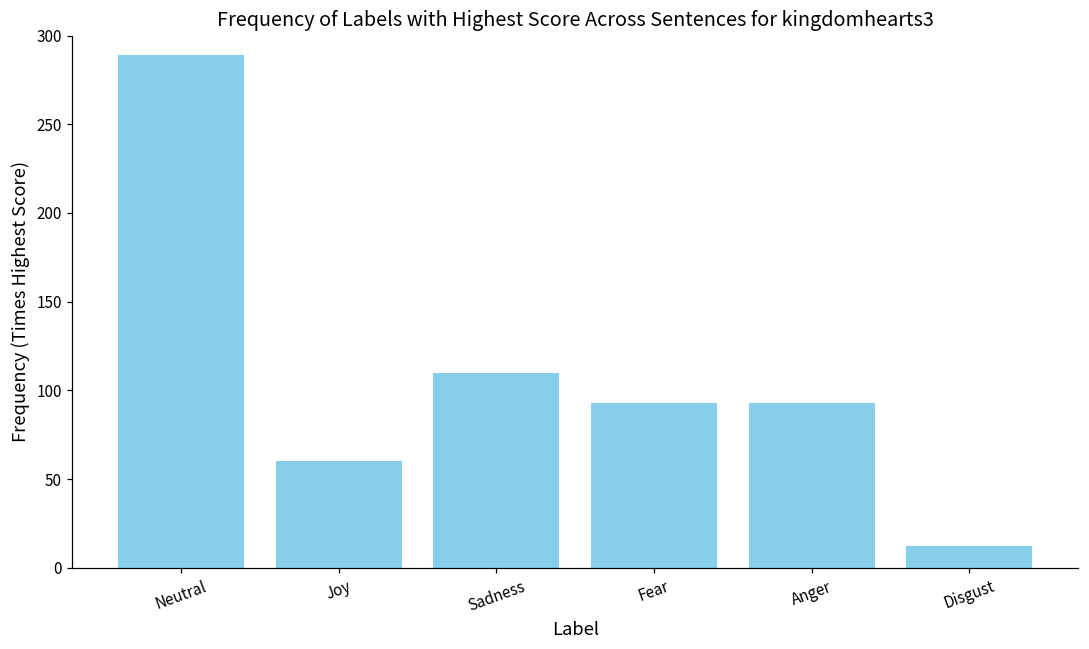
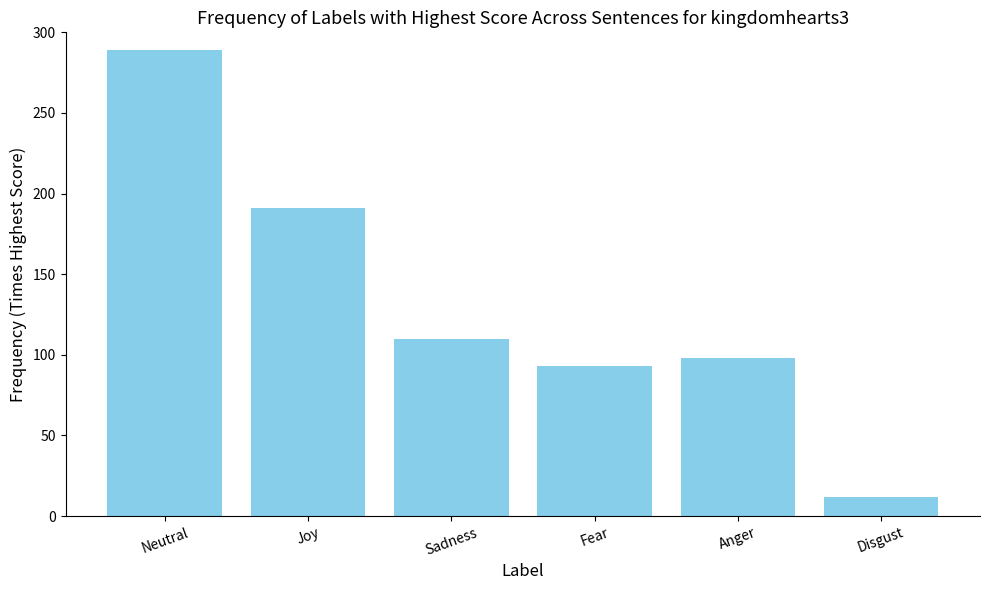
Joy: 60 -> 191
Anger: 93 -> 98
